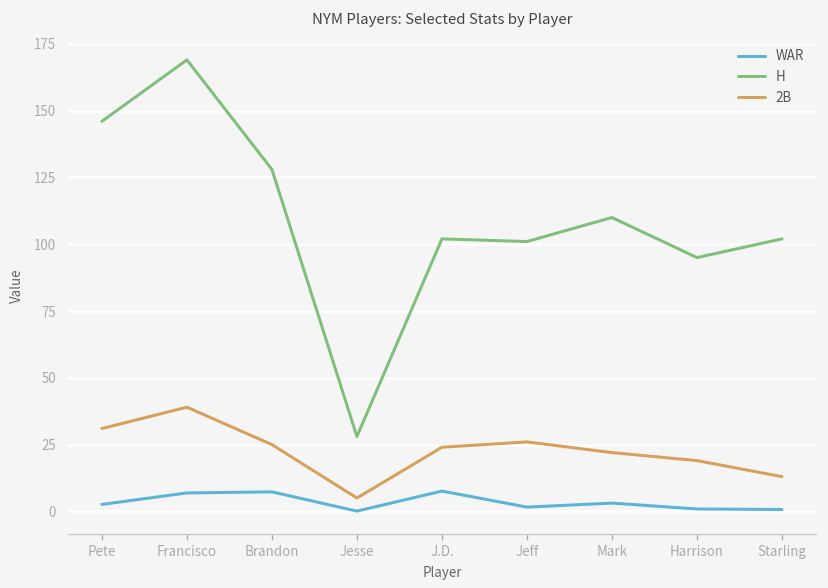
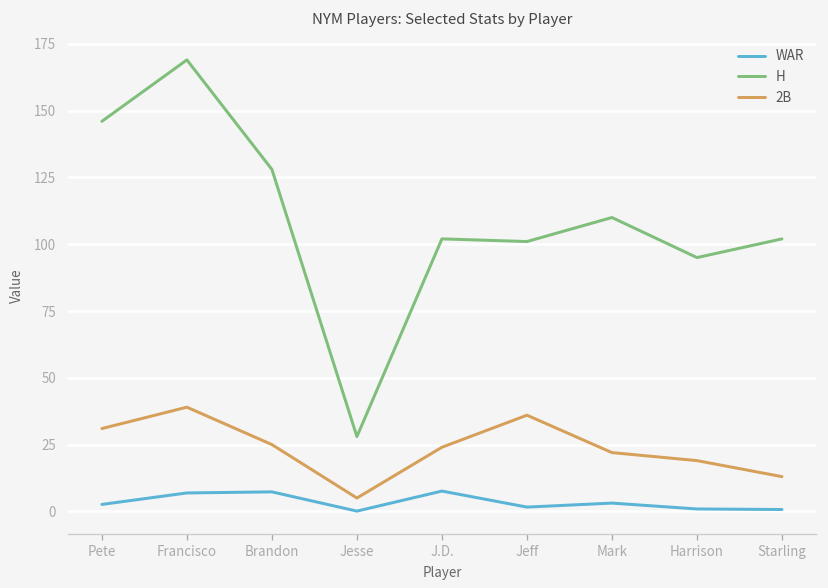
2B, Jeff: 26 -> 36
